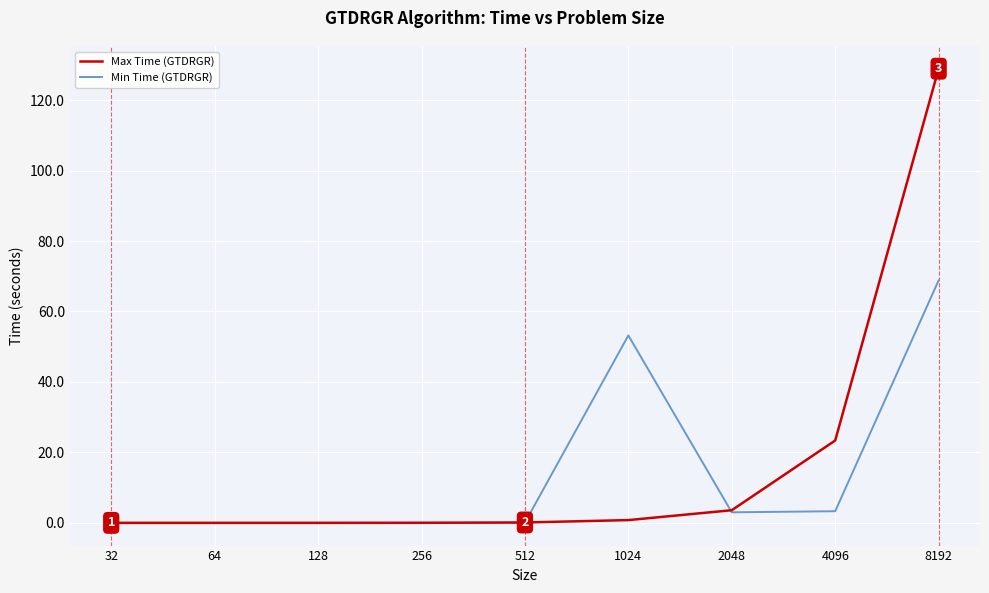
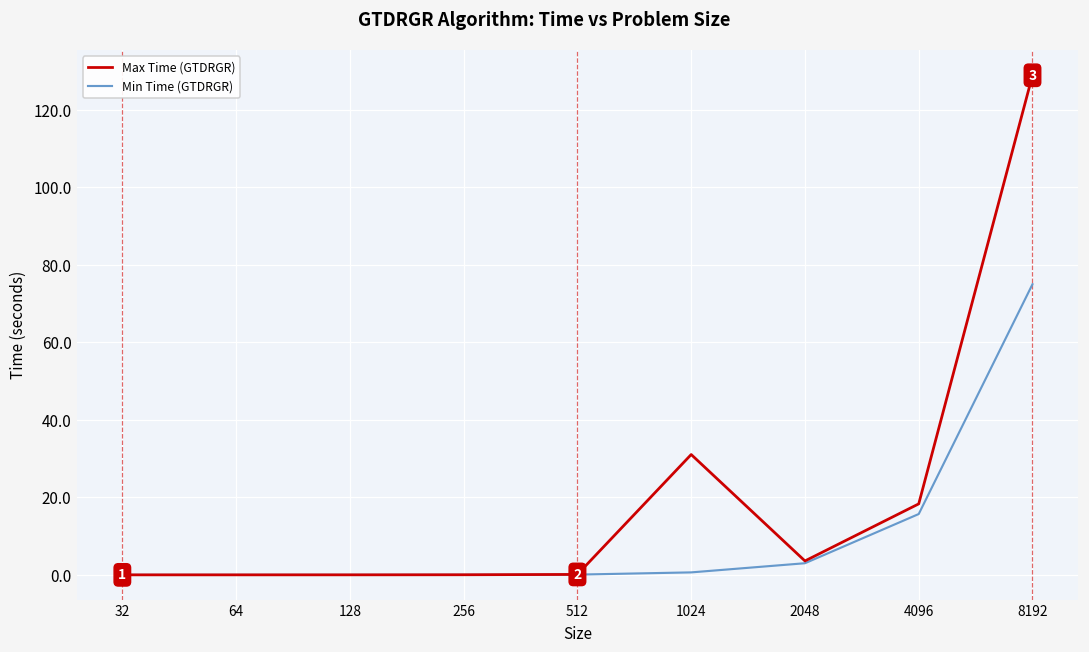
Max Time (GTDRGR), 1024: 1 -> 31
Min Time (GTDRGR), 1024: 53 -> 1
Max Time (GTDRGR), 4096: 23 -> 18
Min Time (GTDRGR), 4096: 3 -> 16
Min Time (GTDRGR), 8192: 69 -> 75
